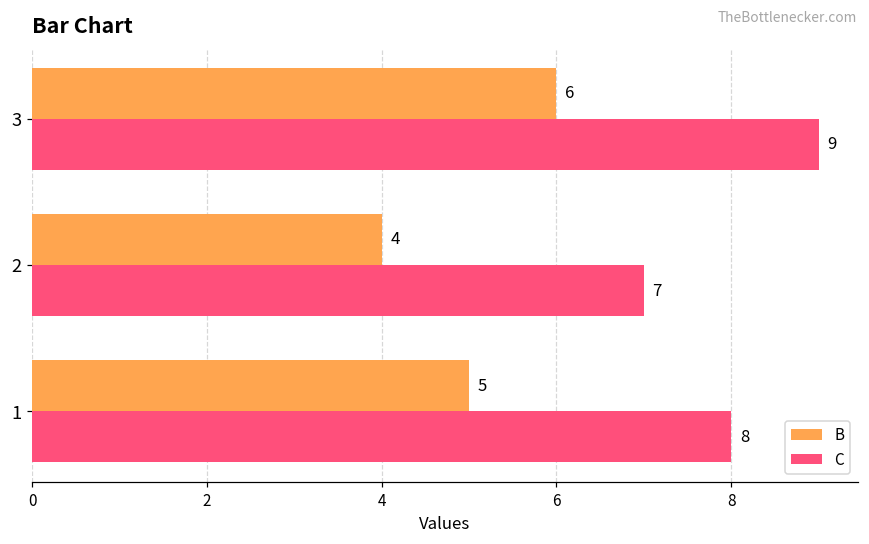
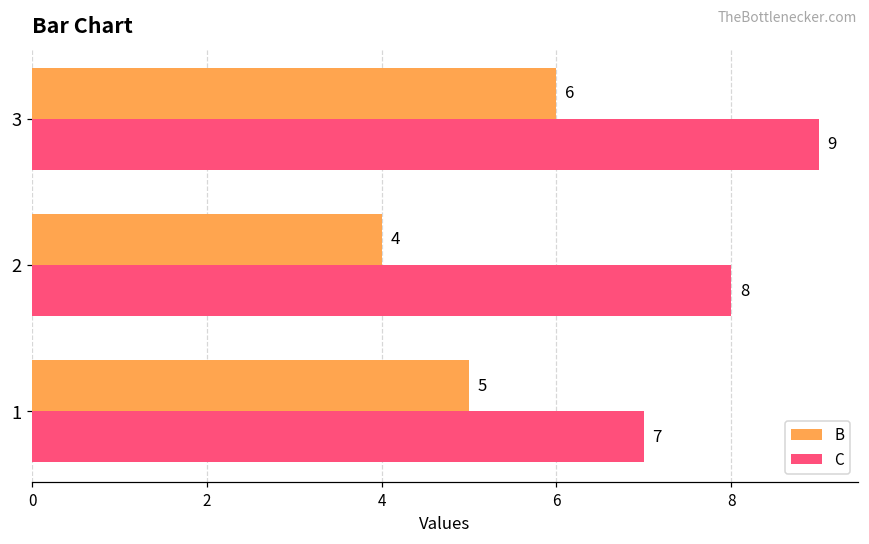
C, 2: 7 -> 8
C, 1: 8 -> 7
